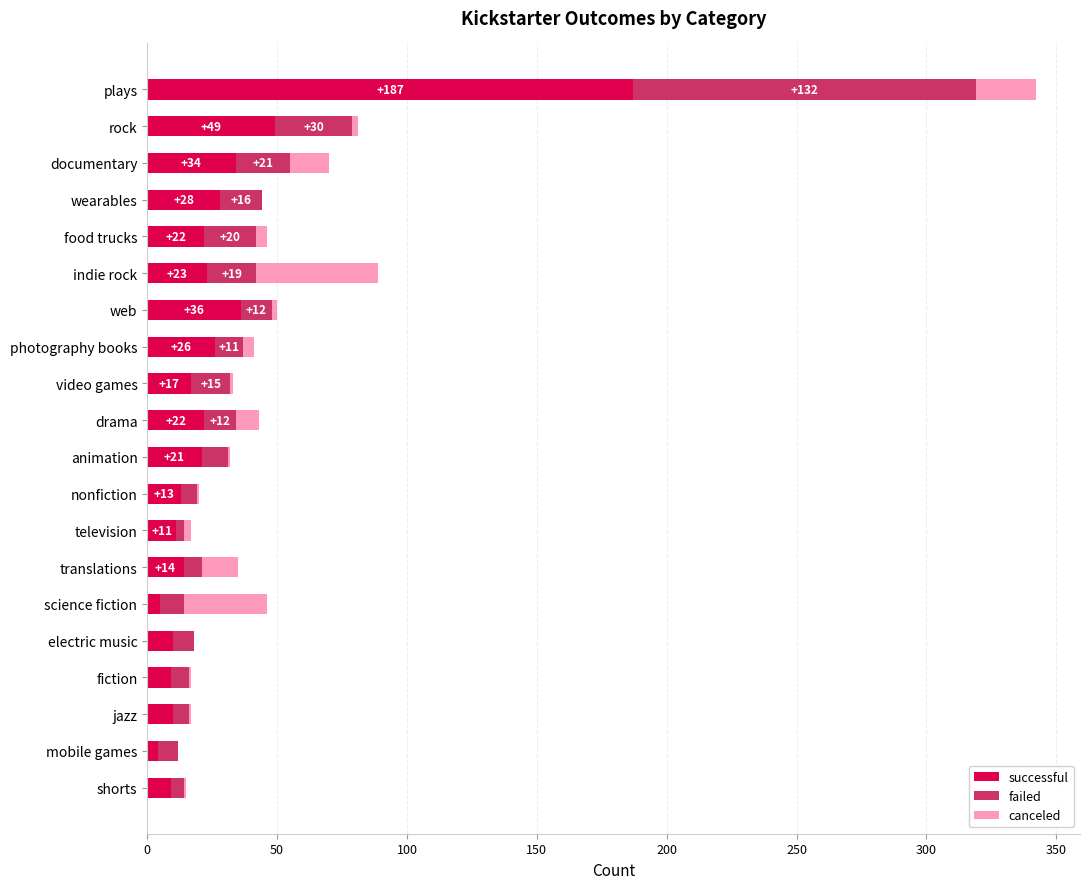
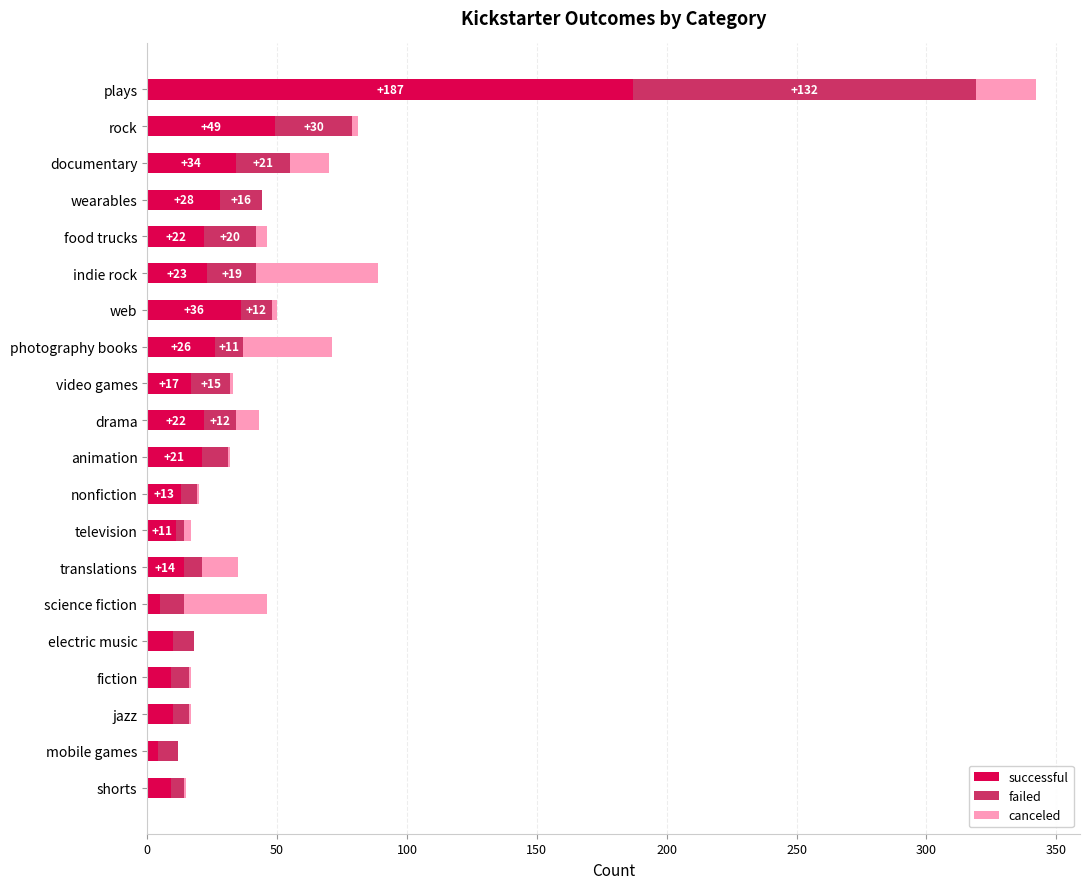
canceled, photography books: 4 -> 34
